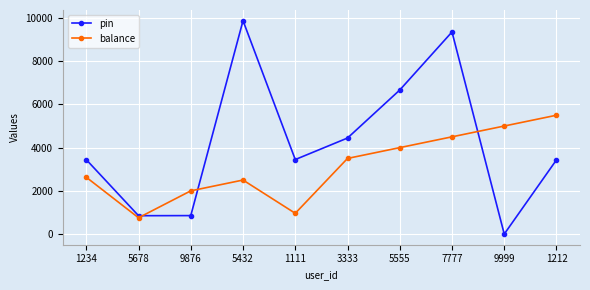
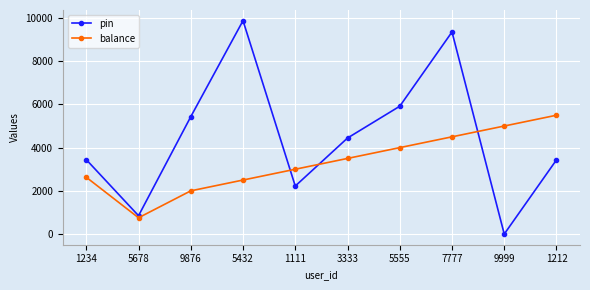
pin, 9876: 900 -> 5400
pin, 1111: 3400 -> 2200
balance, 1111: 1000 -> 3000
pin, 5555: 6700 -> 5900
